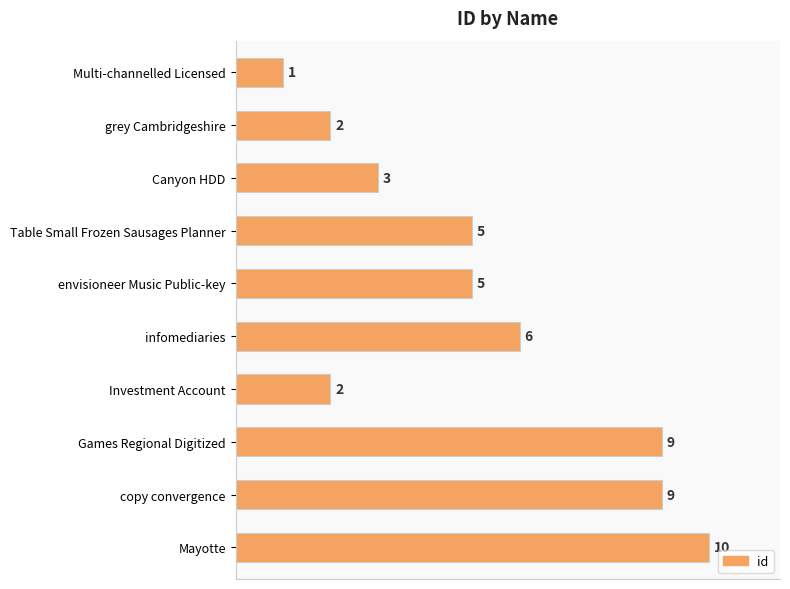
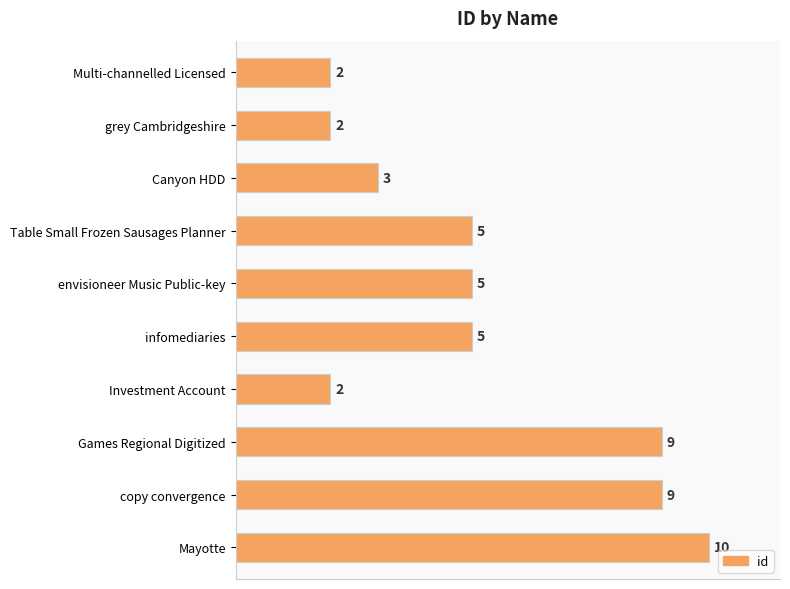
Multi-channelled Licensed: 1 -> 2
infomediaries: 6 -> 5
